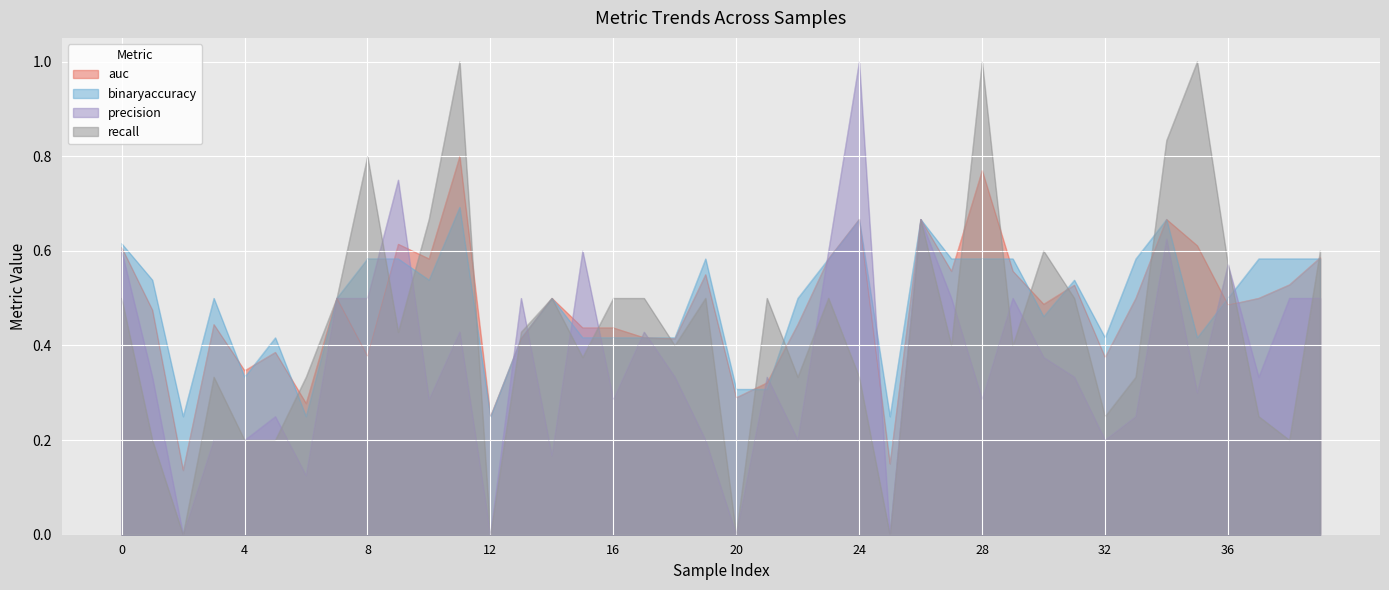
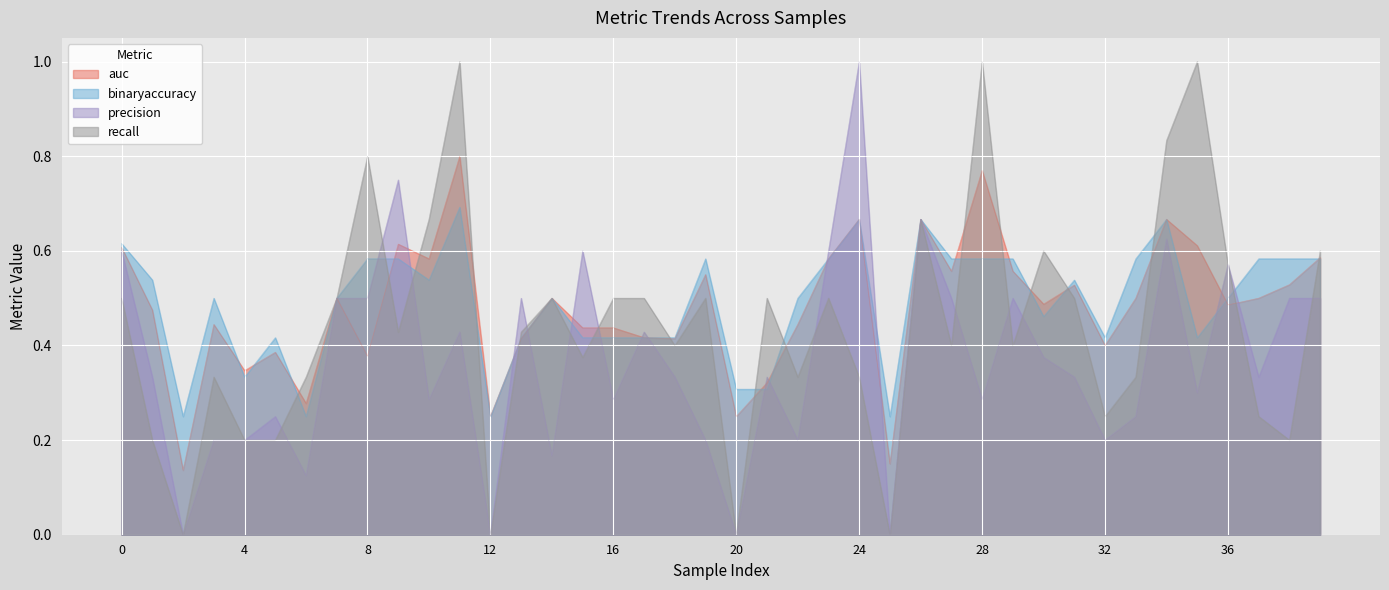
auc, 20: 0.29 -> 0.25
auc, 32: 0.38 -> 0.40
